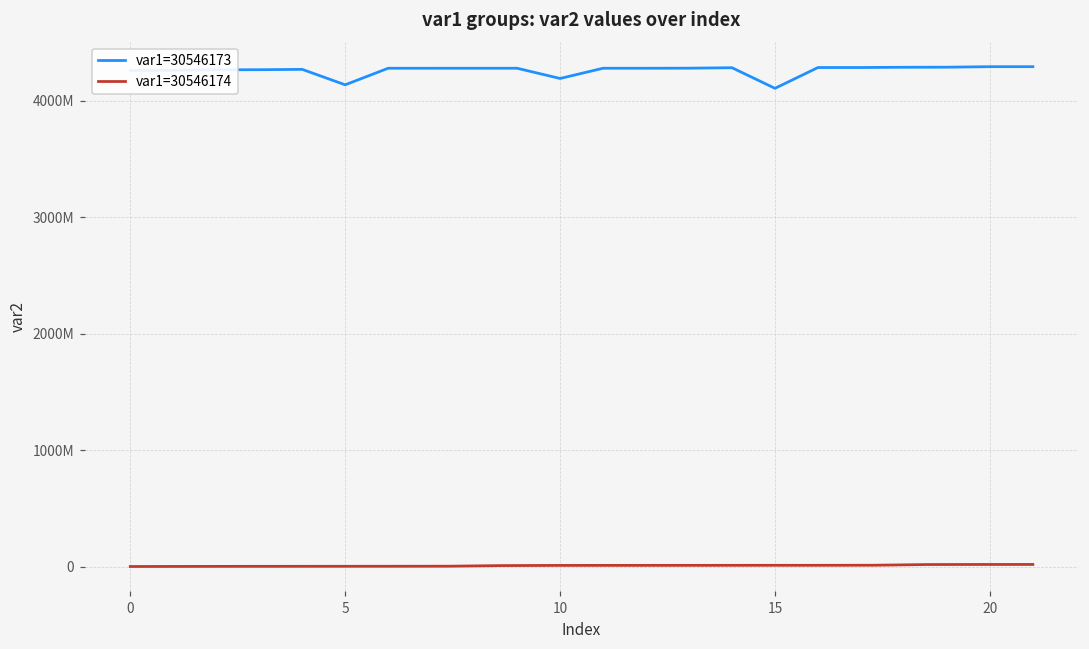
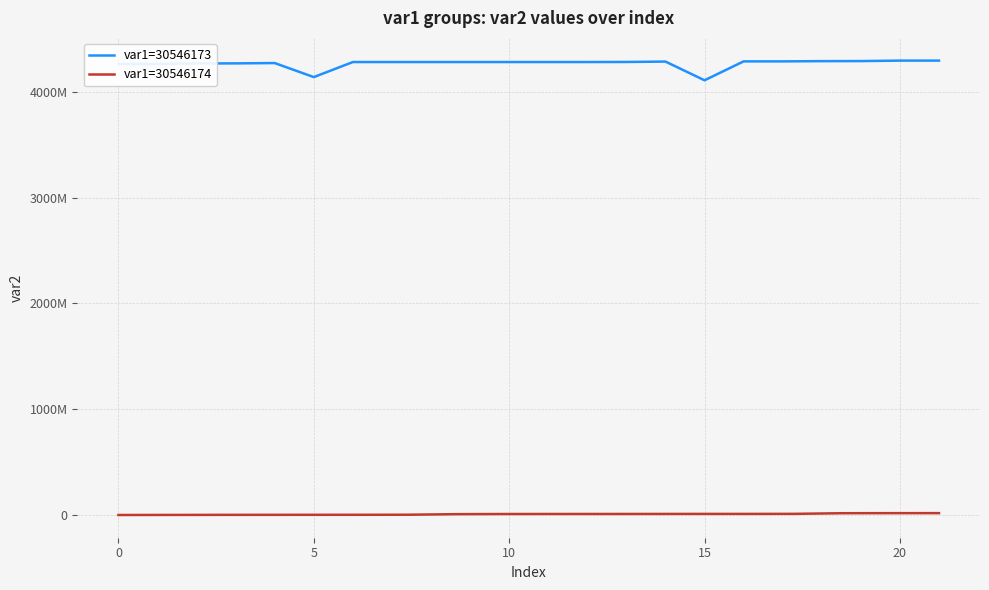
var1=30546173, 10: 4190000000 -> 4280000000
